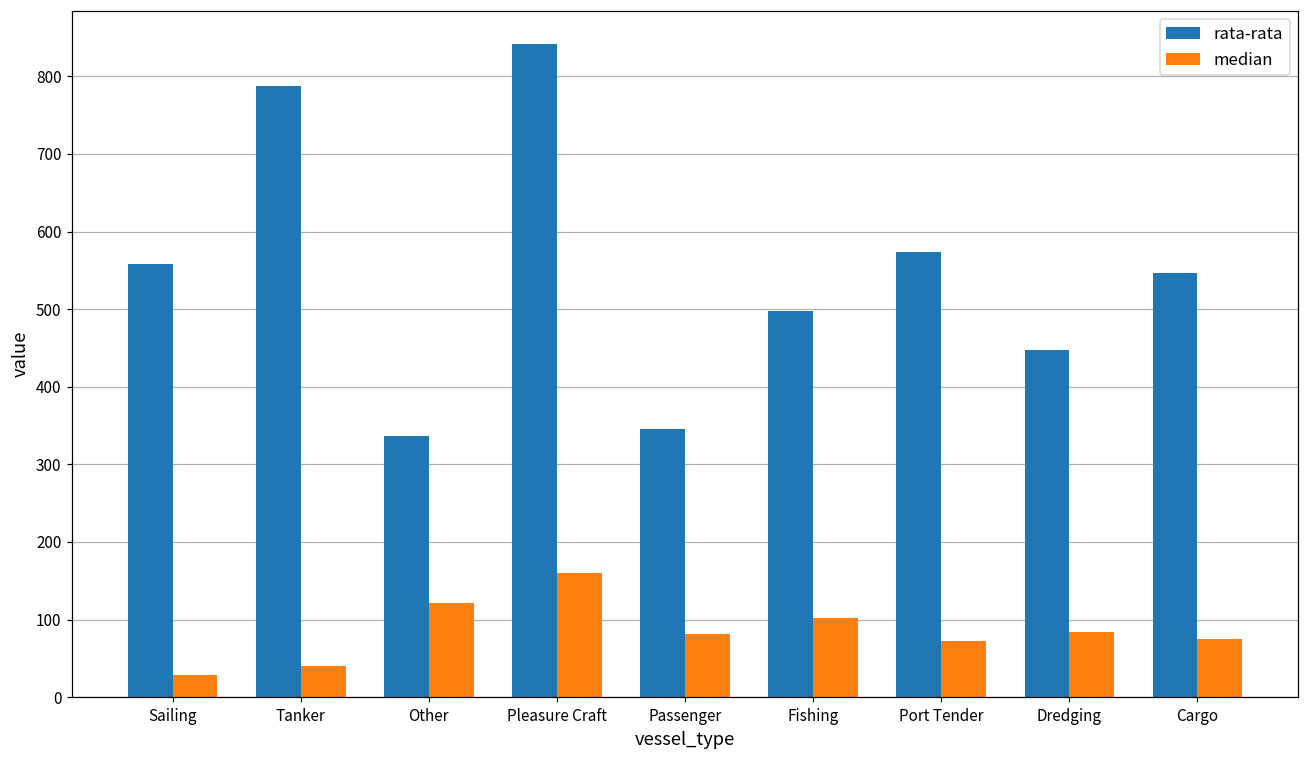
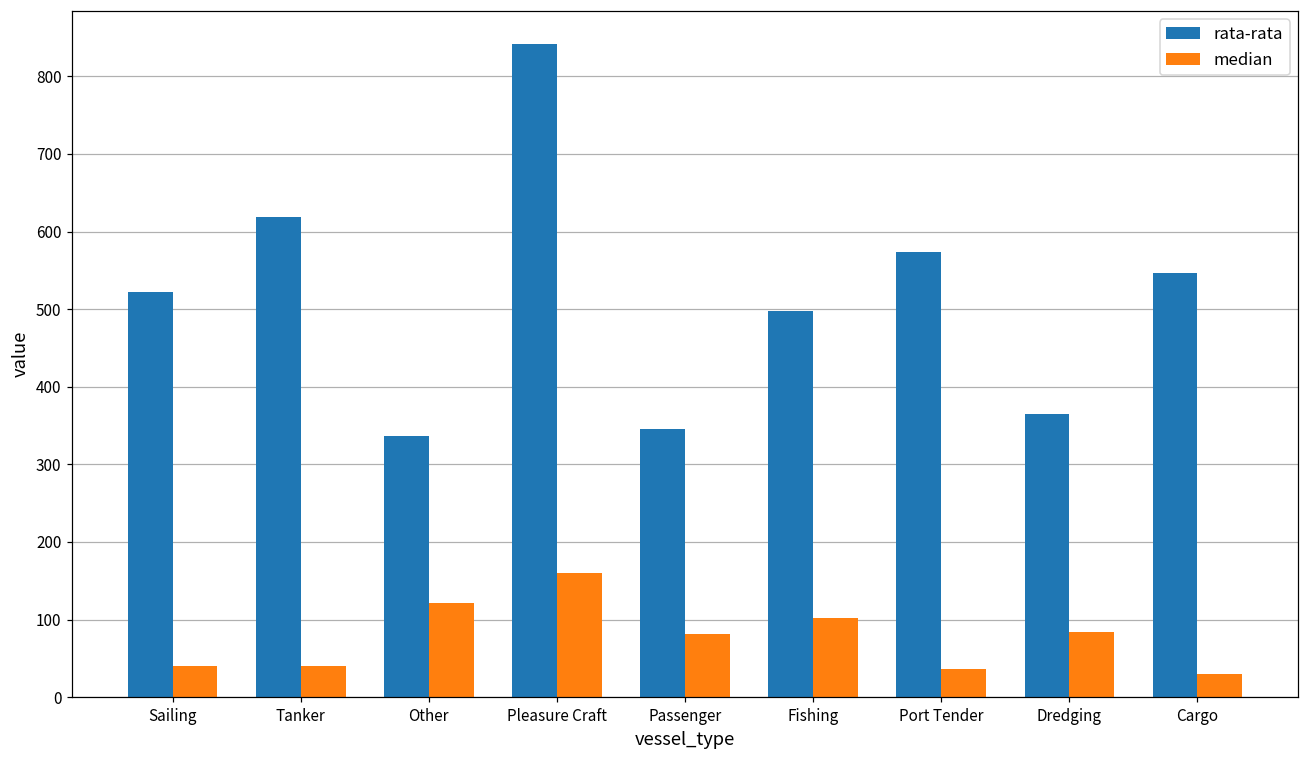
rata-rata, Sailing: 560 -> 520
median, Sailing: 30 -> 40
rata-rata, Tanker: 790 -> 620
median, Port Tender: 70 -> 40
rata-rata, Dredging: 450 -> 360
median, Cargo: 70 -> 30
